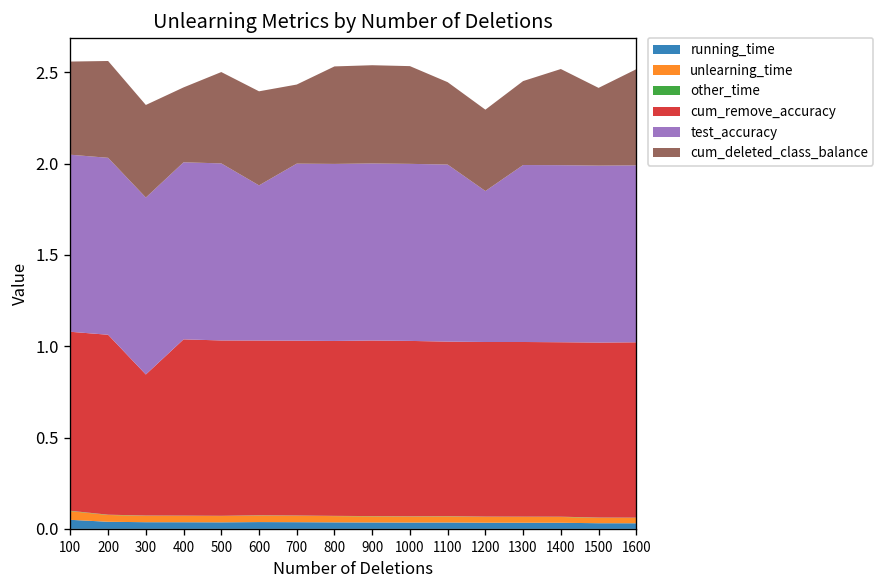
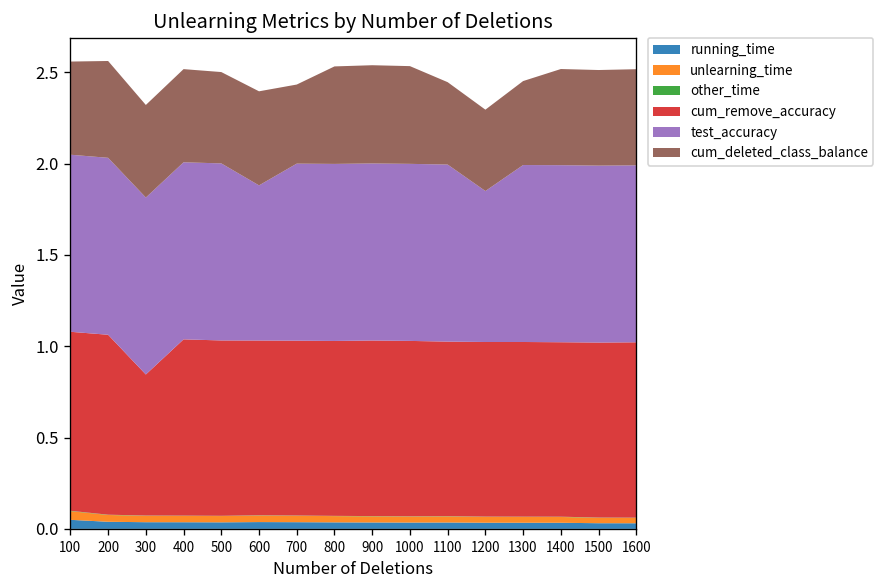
cum_deleted_class_balance, 400: 0.41 -> 0.51
cum_deleted_class_balance, 1500: 0.43 -> 0.52
